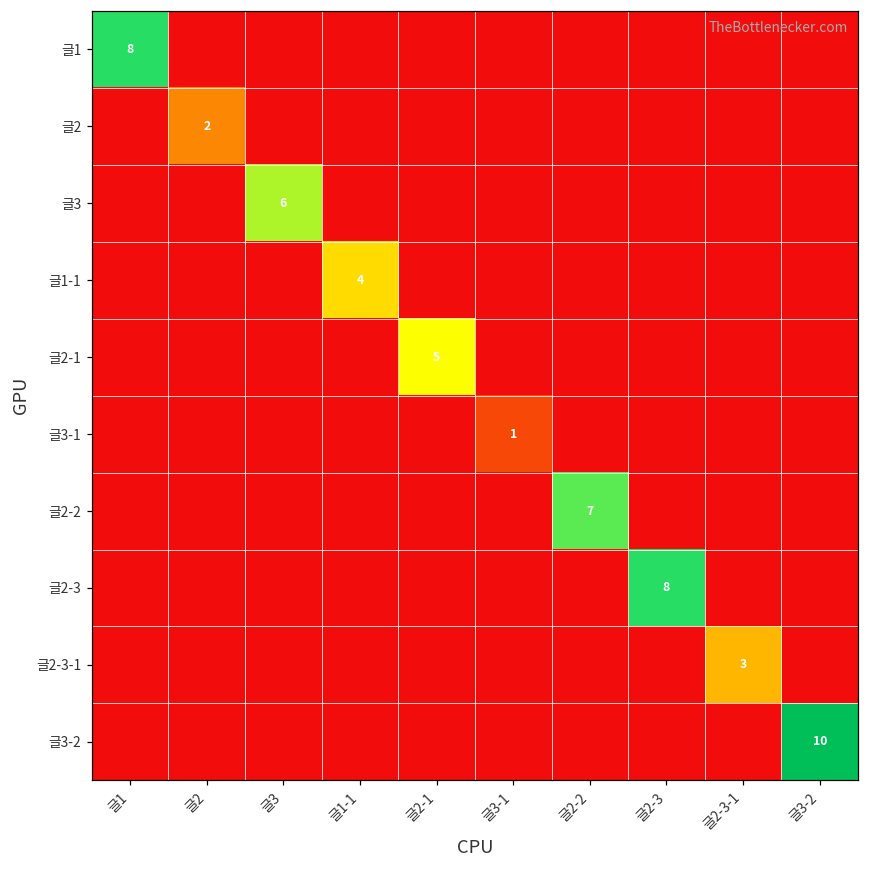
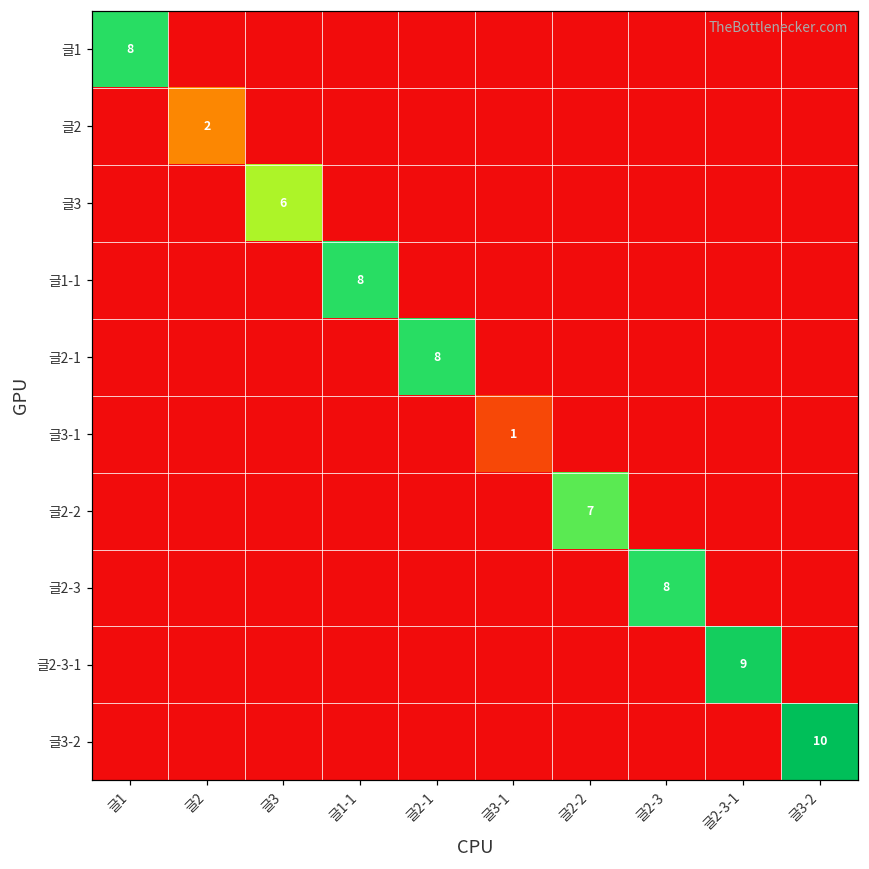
글1-1, 글1-1: 4 -> 8
글2-1, 글2-1: 5 -> 8
글2-3-1, 글2-3-1: 3 -> 9
